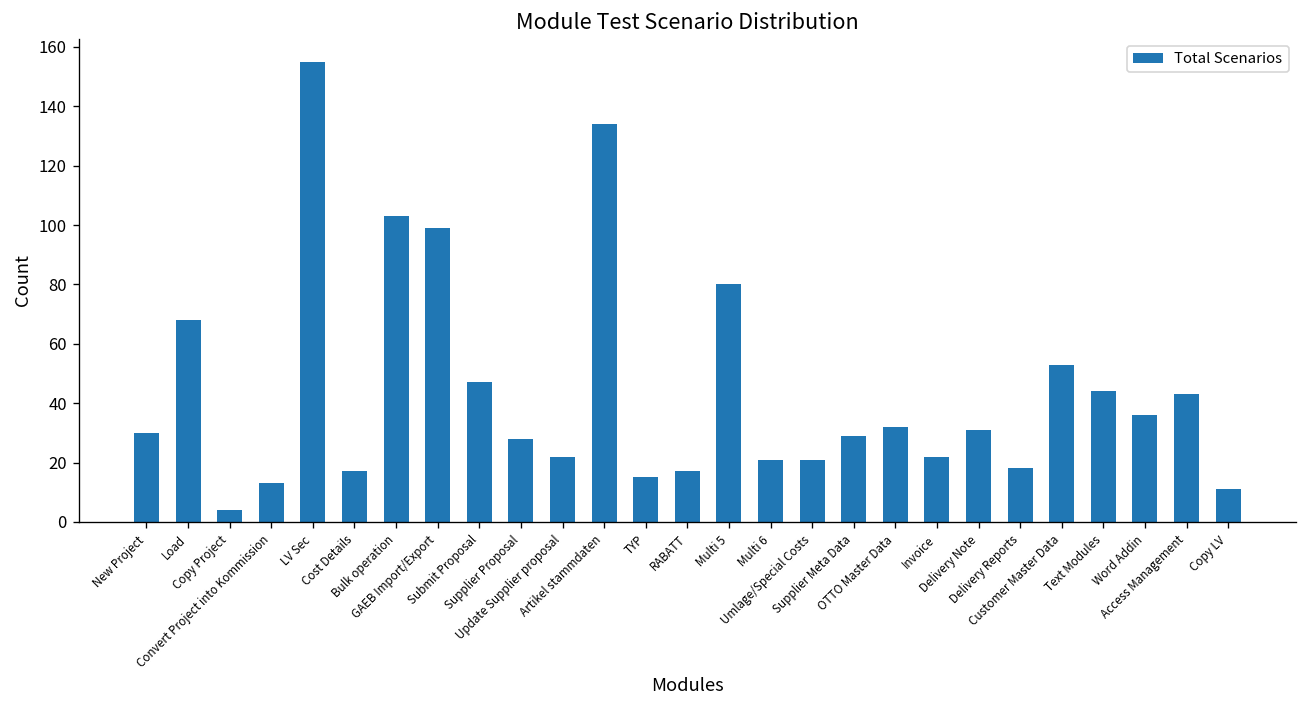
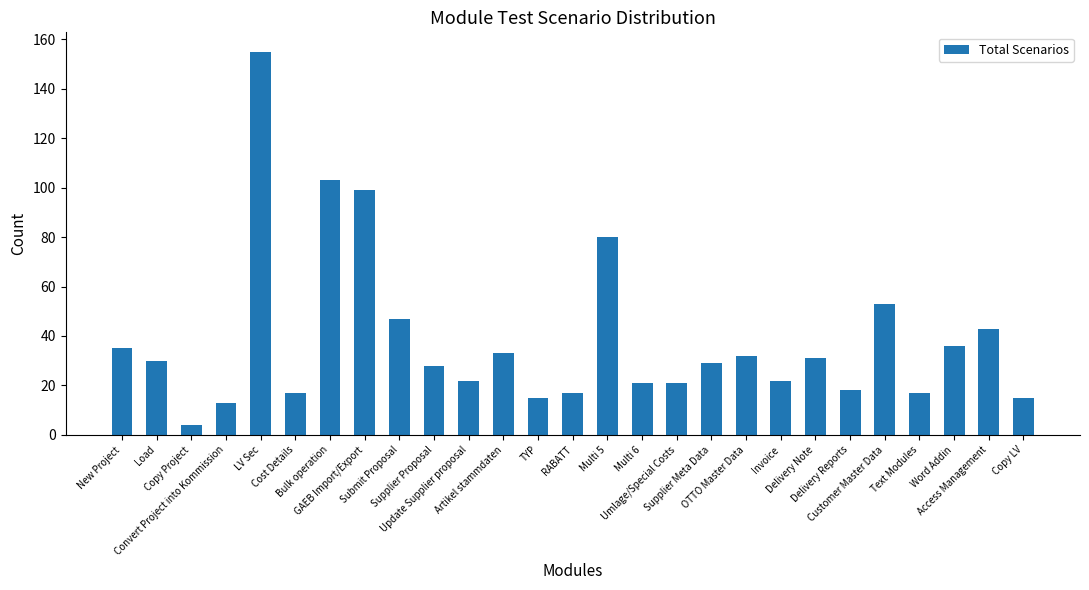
New Project: 30 -> 35
Load: 68 -> 30
Artikel stammdaten: 134 -> 33
Text Modules: 44 -> 17
Copy LV: 11 -> 15
